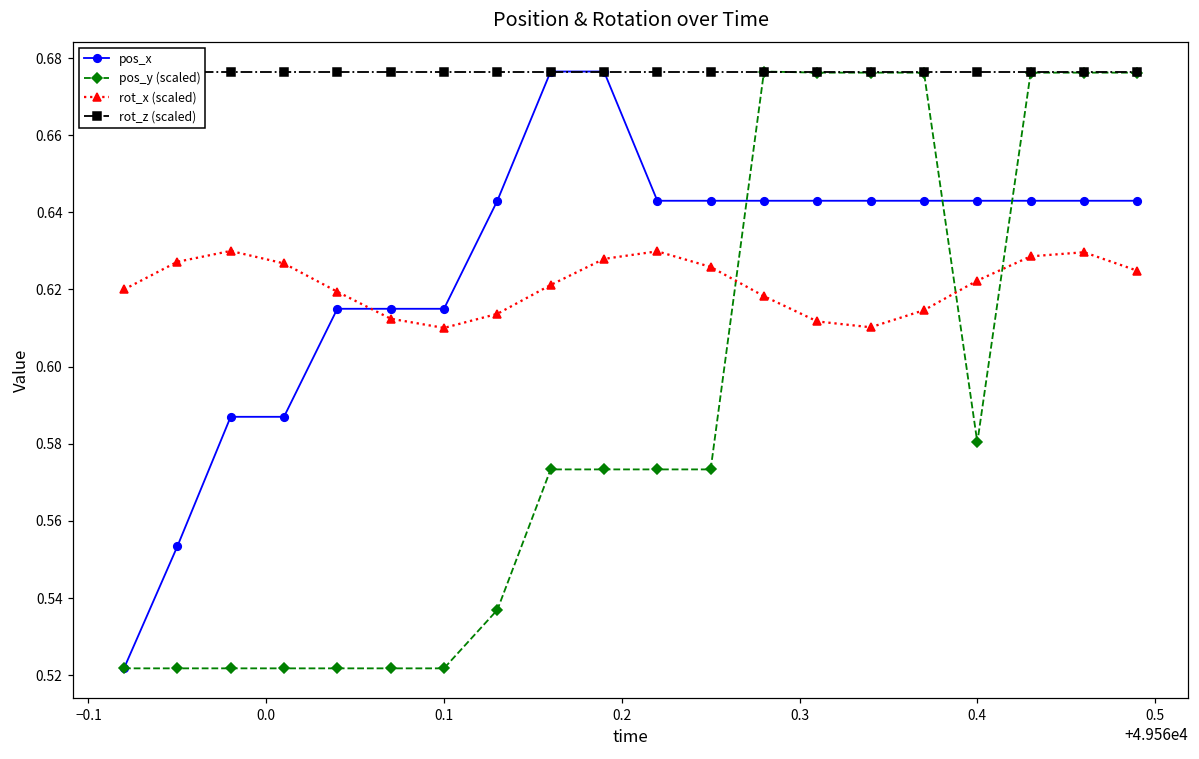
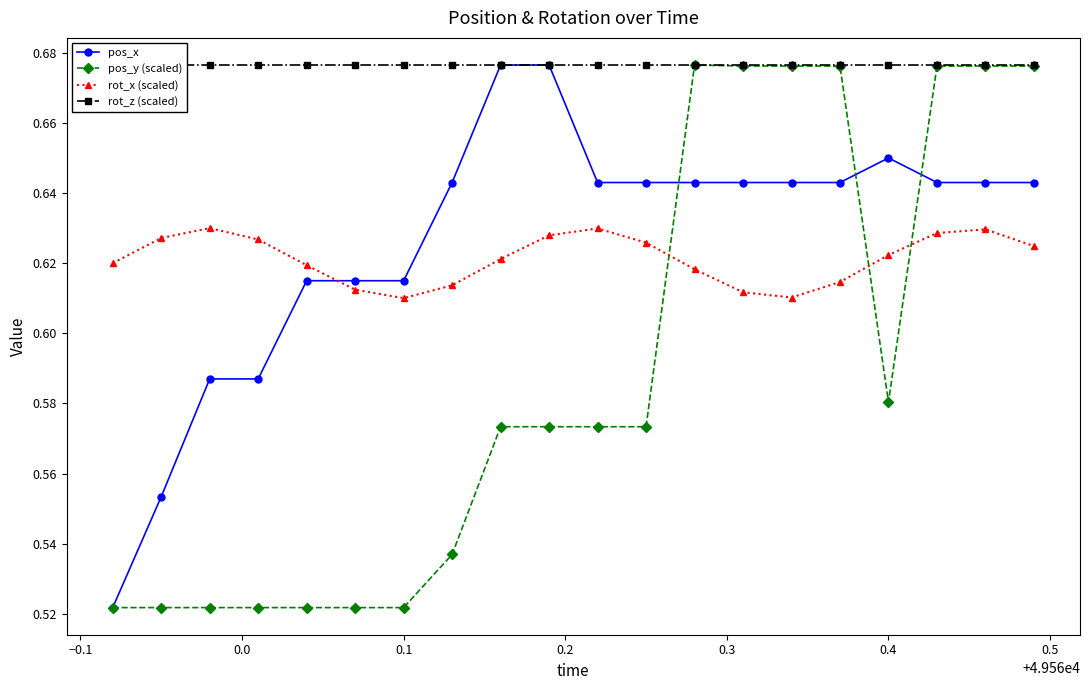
pos_x, 0.4: 0.643 -> 0.650
